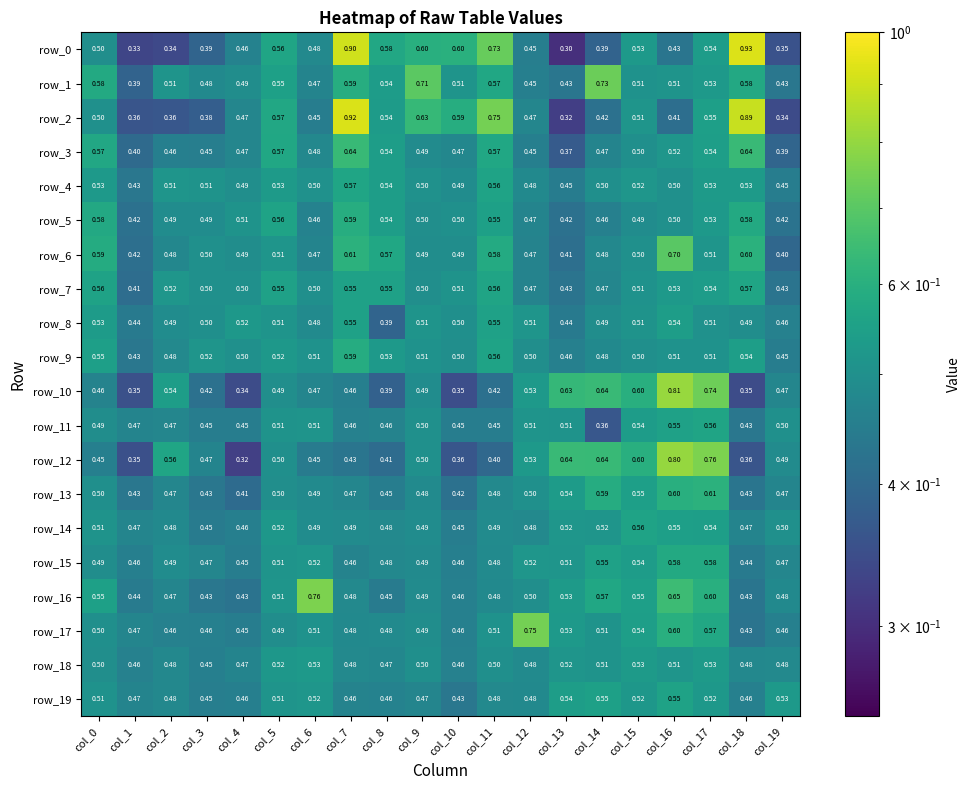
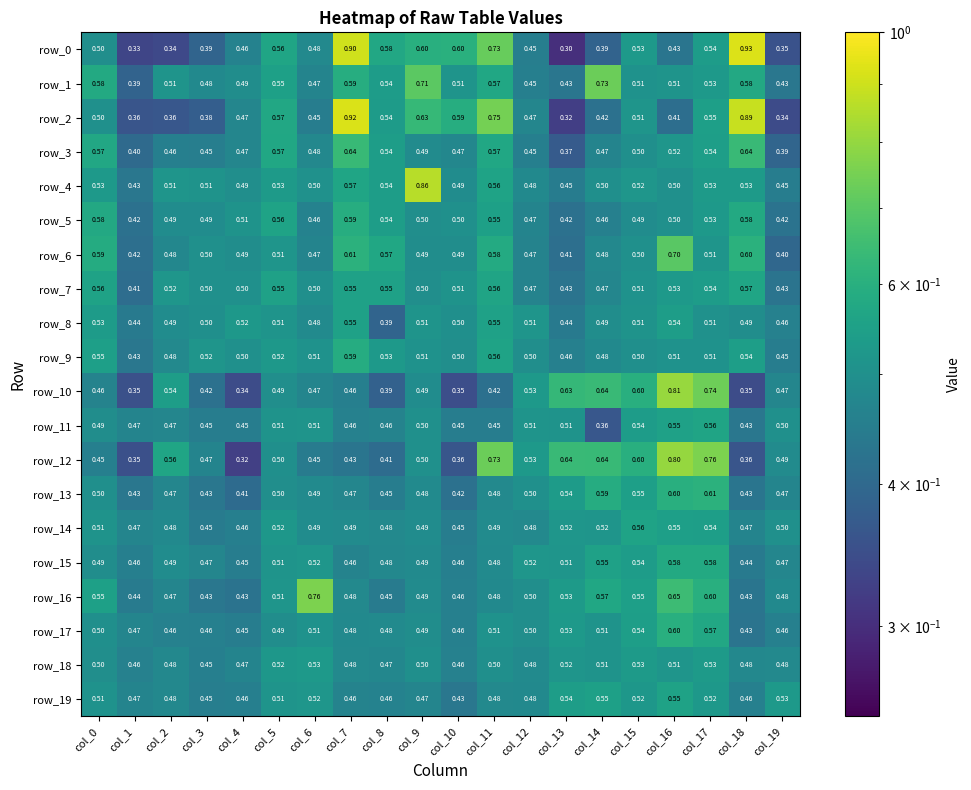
row_4, col_9: 0.50 -> 0.86
row_12, col_11: 0.40 -> 0.73
row_17, col_12: 0.75 -> 0.50
